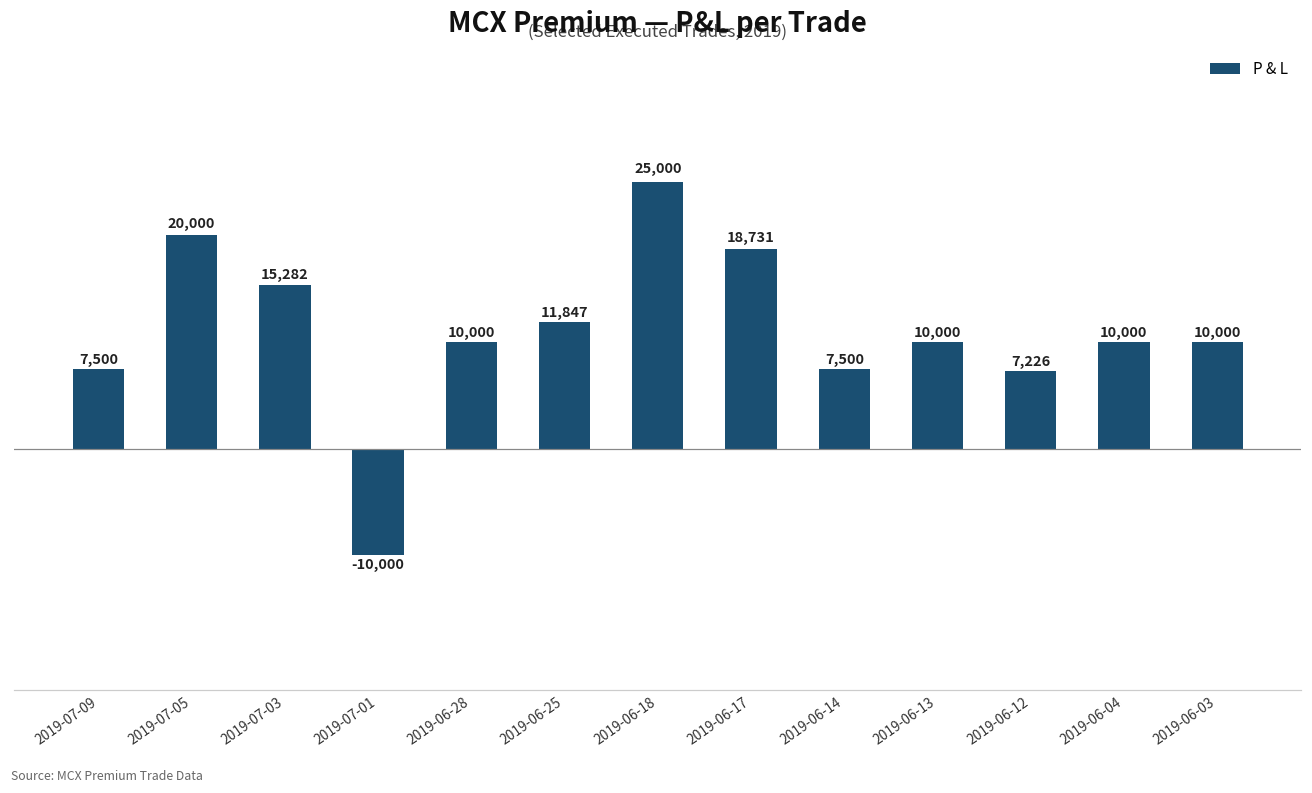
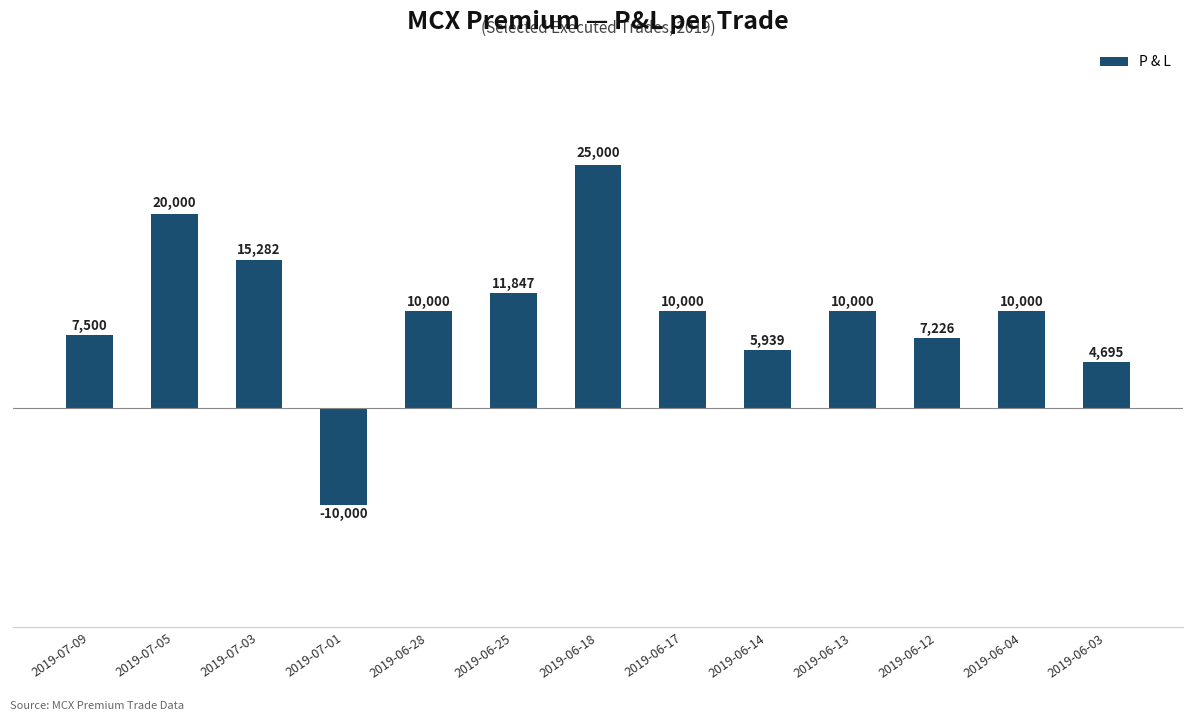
2019-06-17: 18,731 -> 10,000
2019-06-14: 7,500 -> 5,939
2019-06-03: 10,000 -> 4,695
